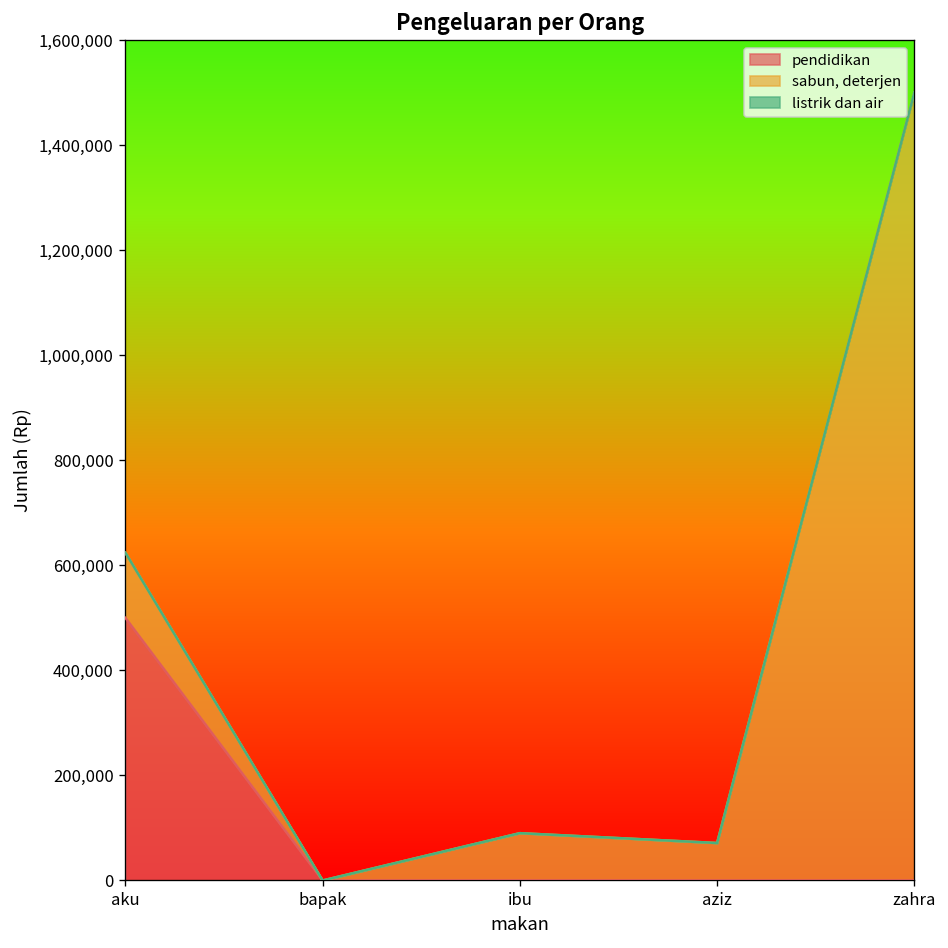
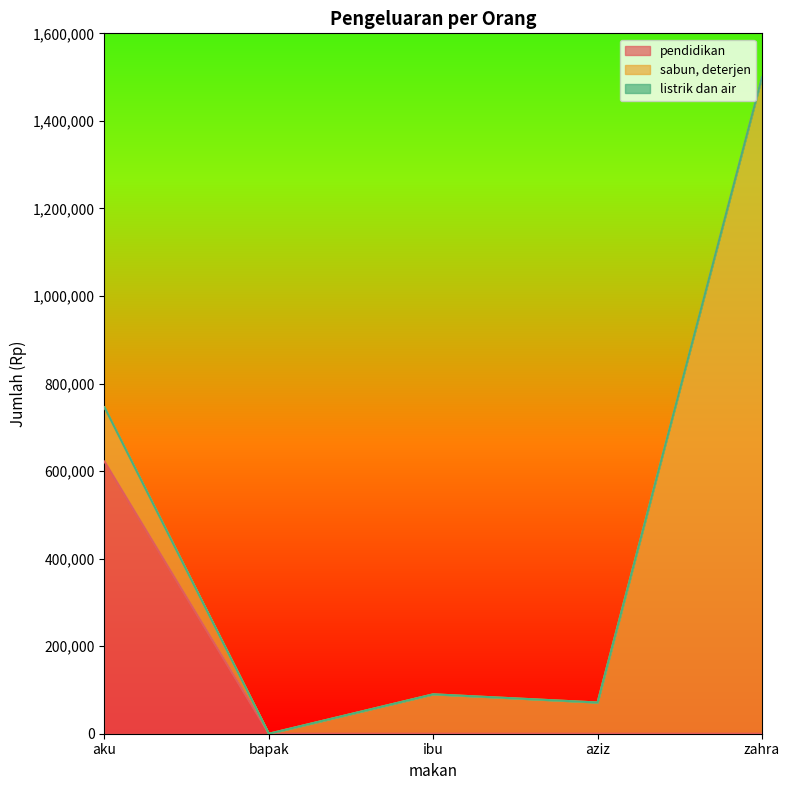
pendidikan, aku: 500,000 -> 620,000
